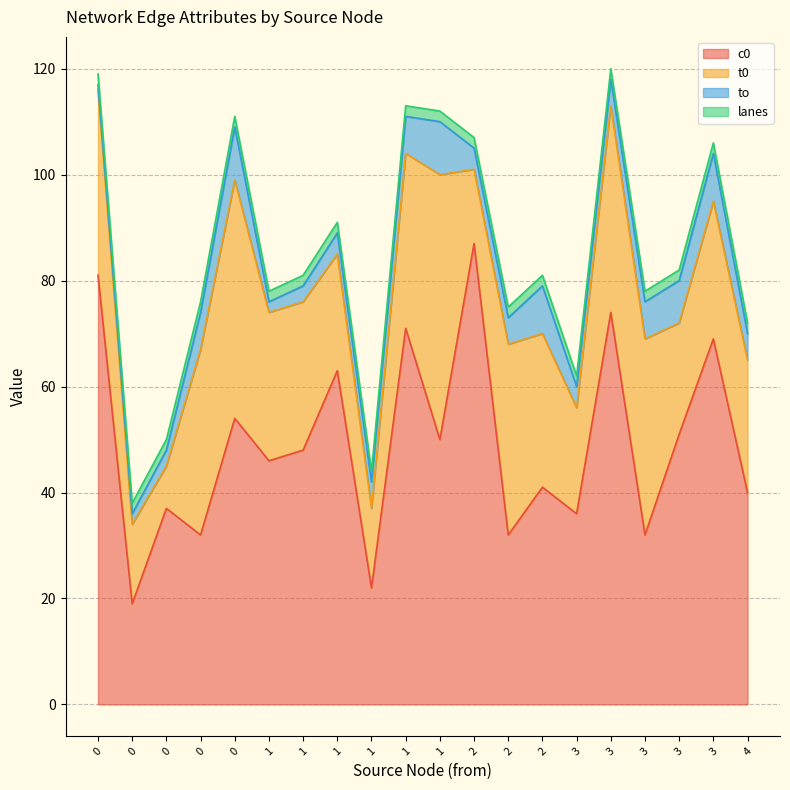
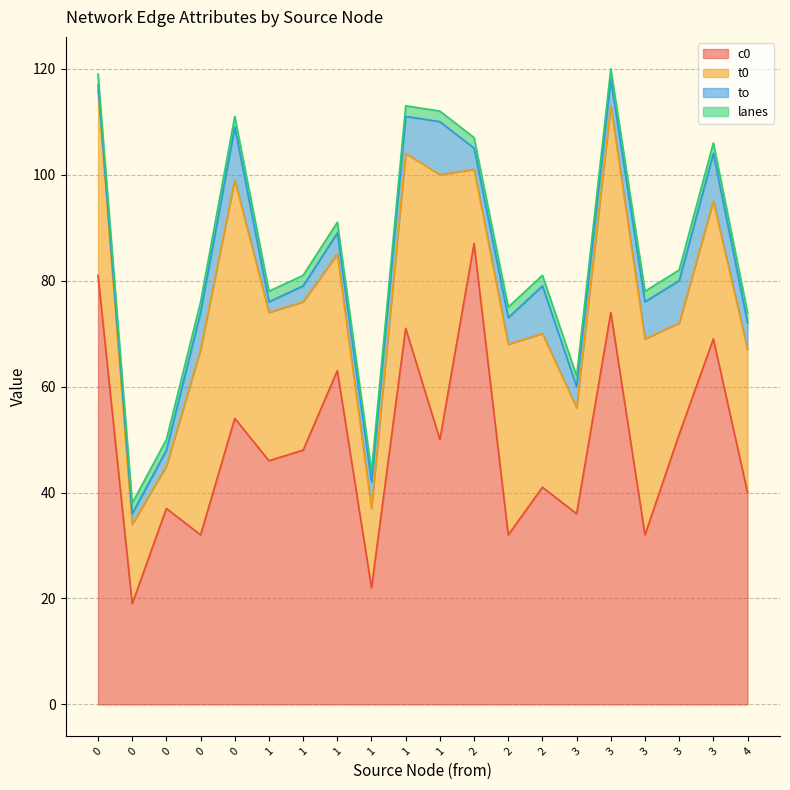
t0, 4: 25 -> 27
